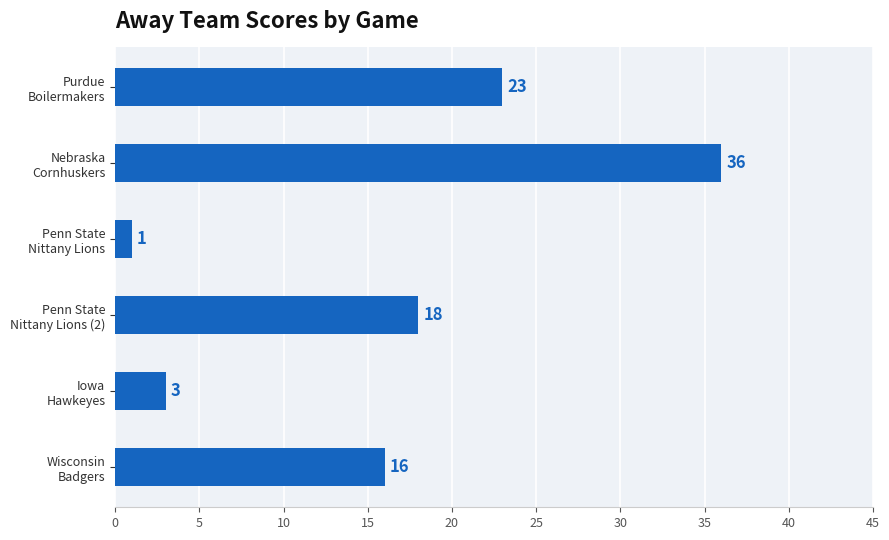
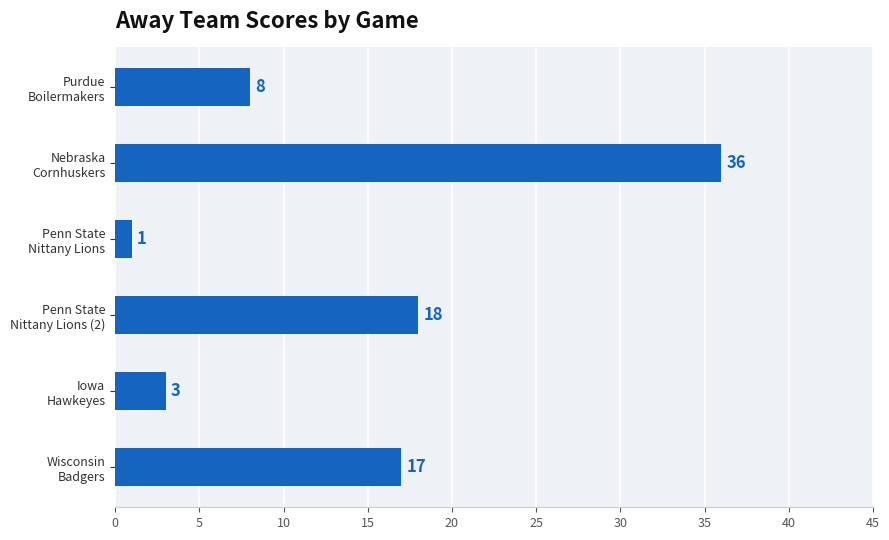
Purdue Boilermakers: 23 -> 8
Wisconsin Badgers: 16 -> 17
